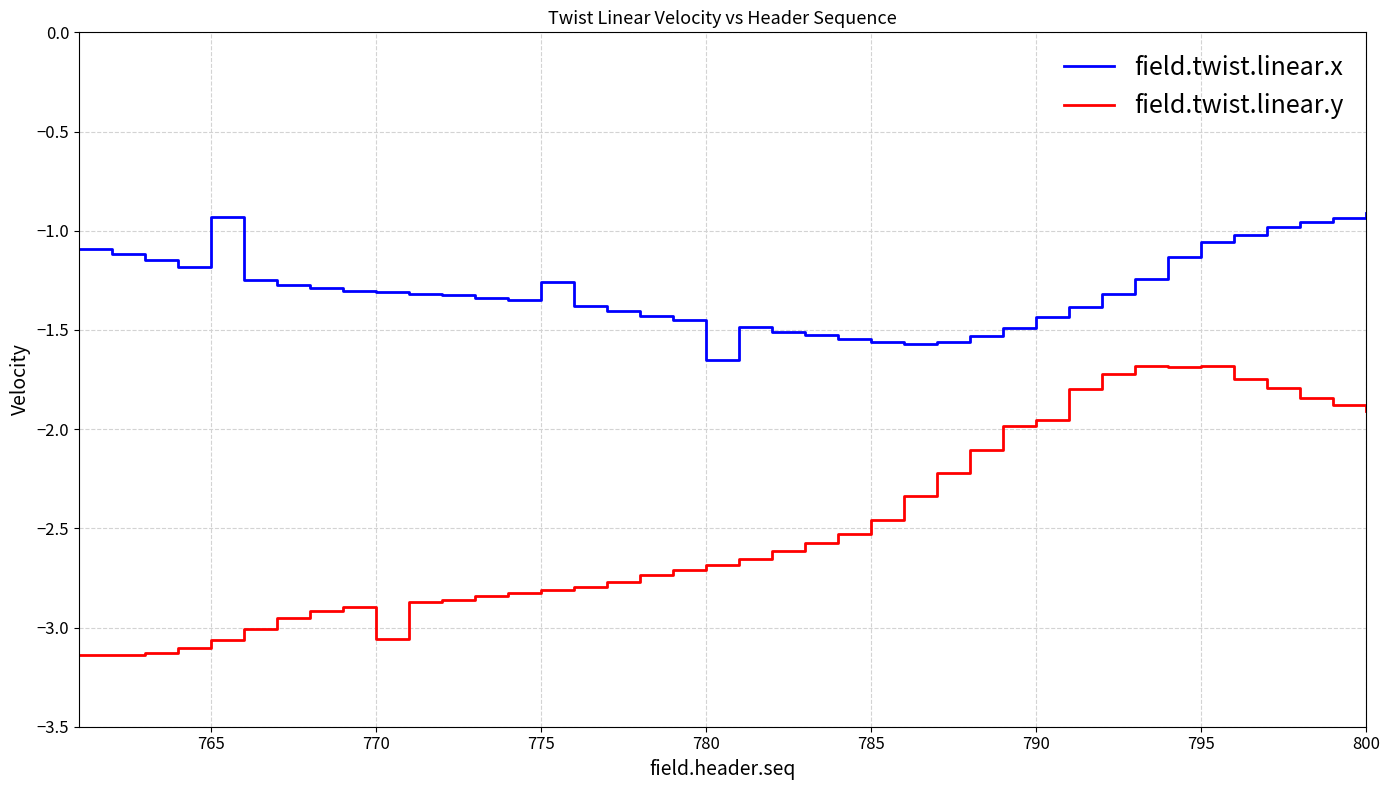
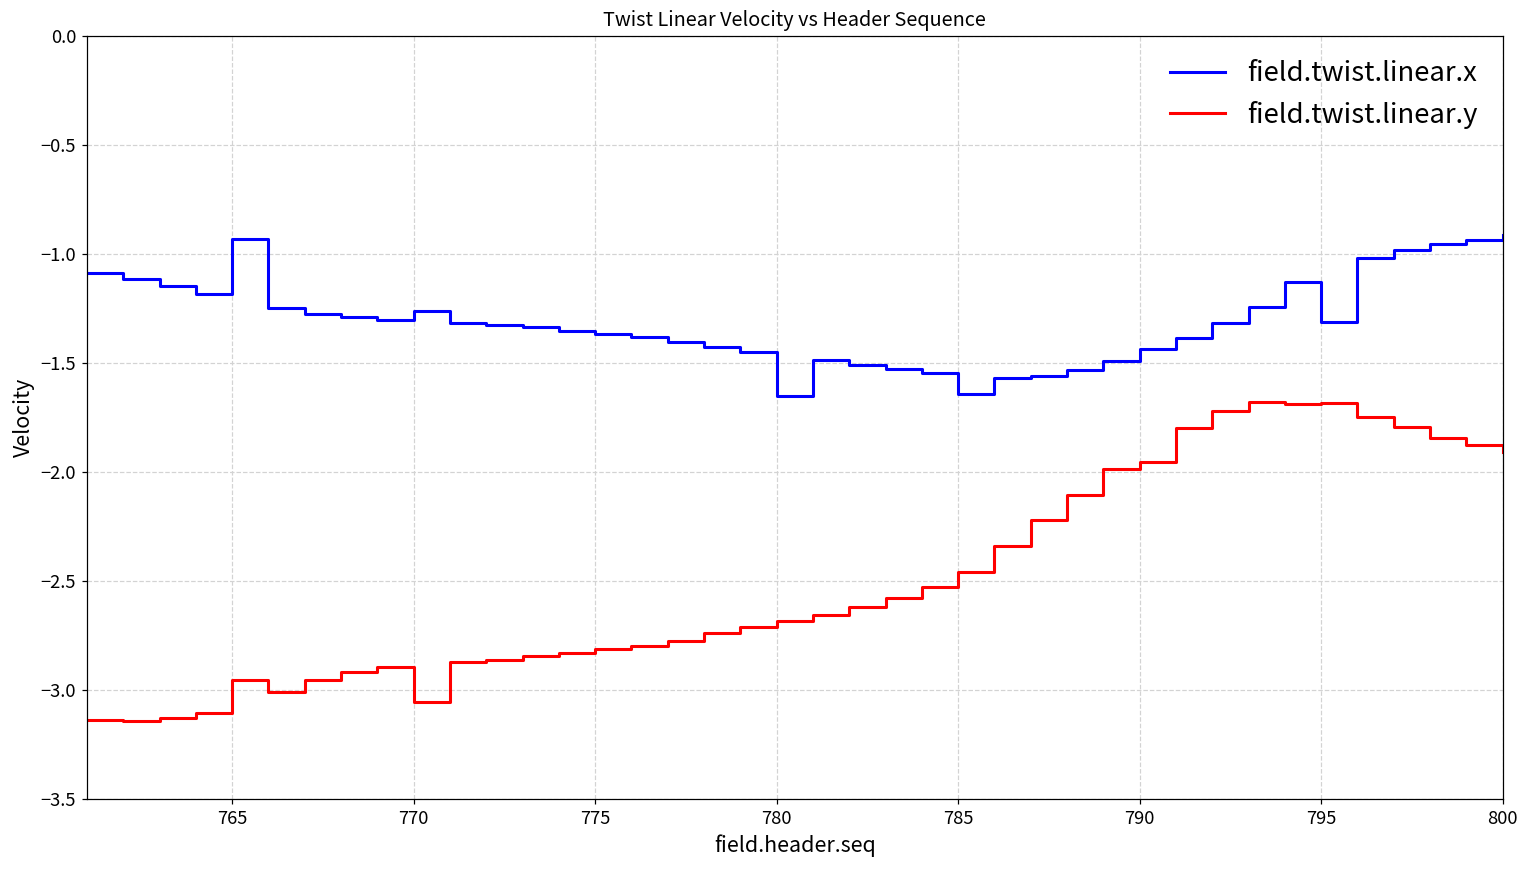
field.twist.linear.y, 765: -3.06 -> -2.95
field.twist.linear.x, 770: -1.31 -> -1.26
field.twist.linear.x, 775: -1.26 -> -1.37
field.twist.linear.x, 785: -1.56 -> -1.64
field.twist.linear.x, 795: -1.06 -> -1.31
